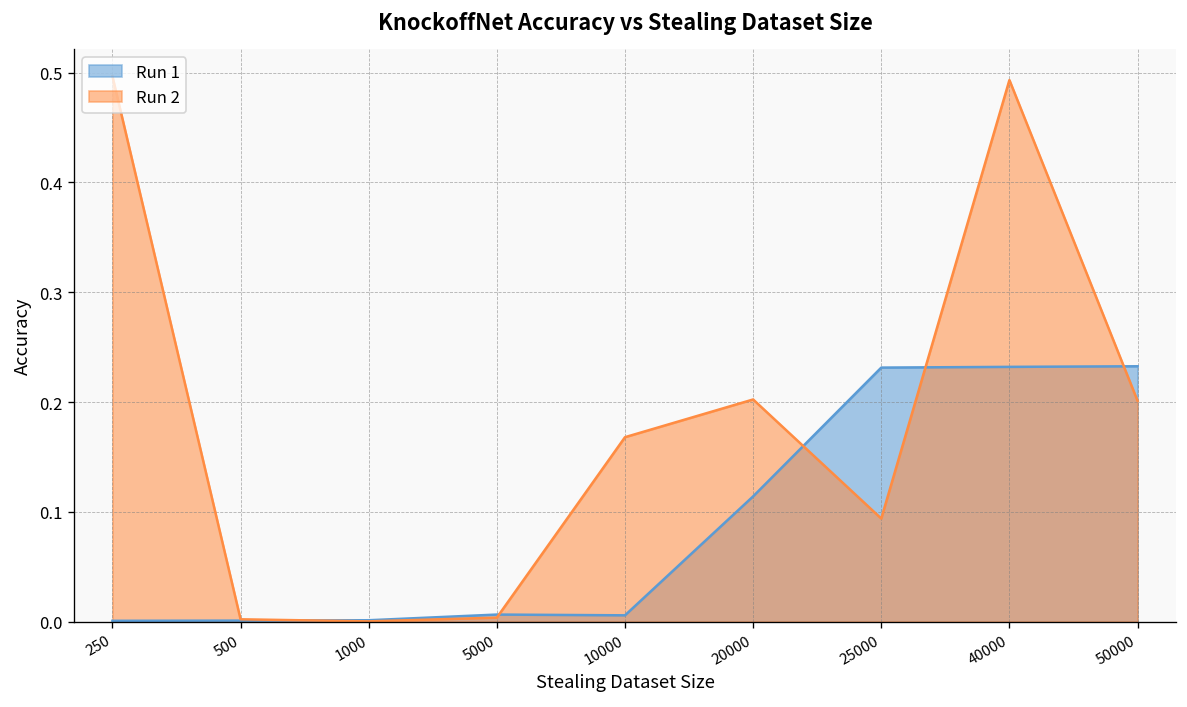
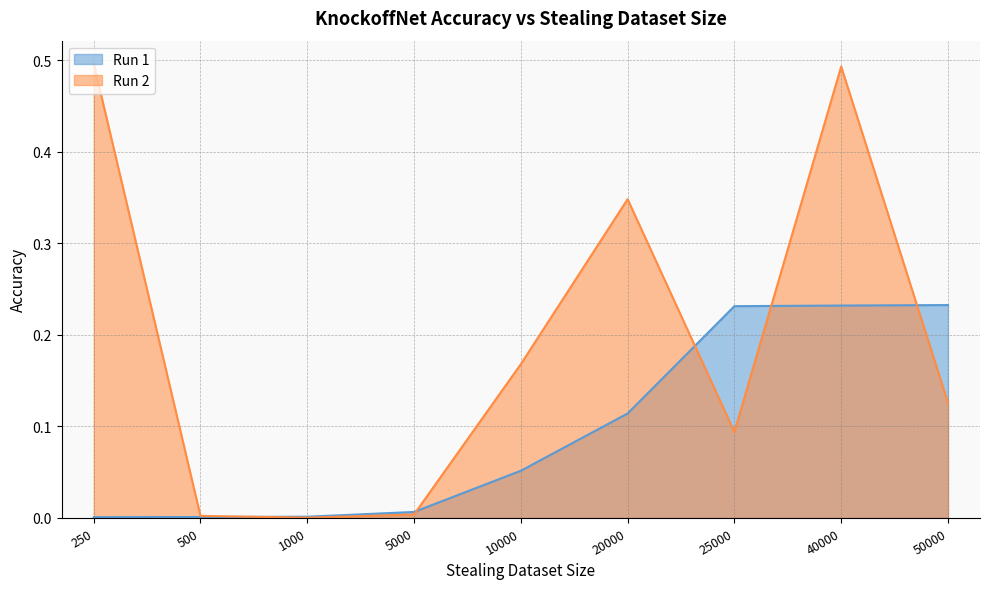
Run 1, 10000: 0.01 -> 0.05
Run 2, 20000: 0.20 -> 0.35
Run 2, 50000: 0.20 -> 0.13
